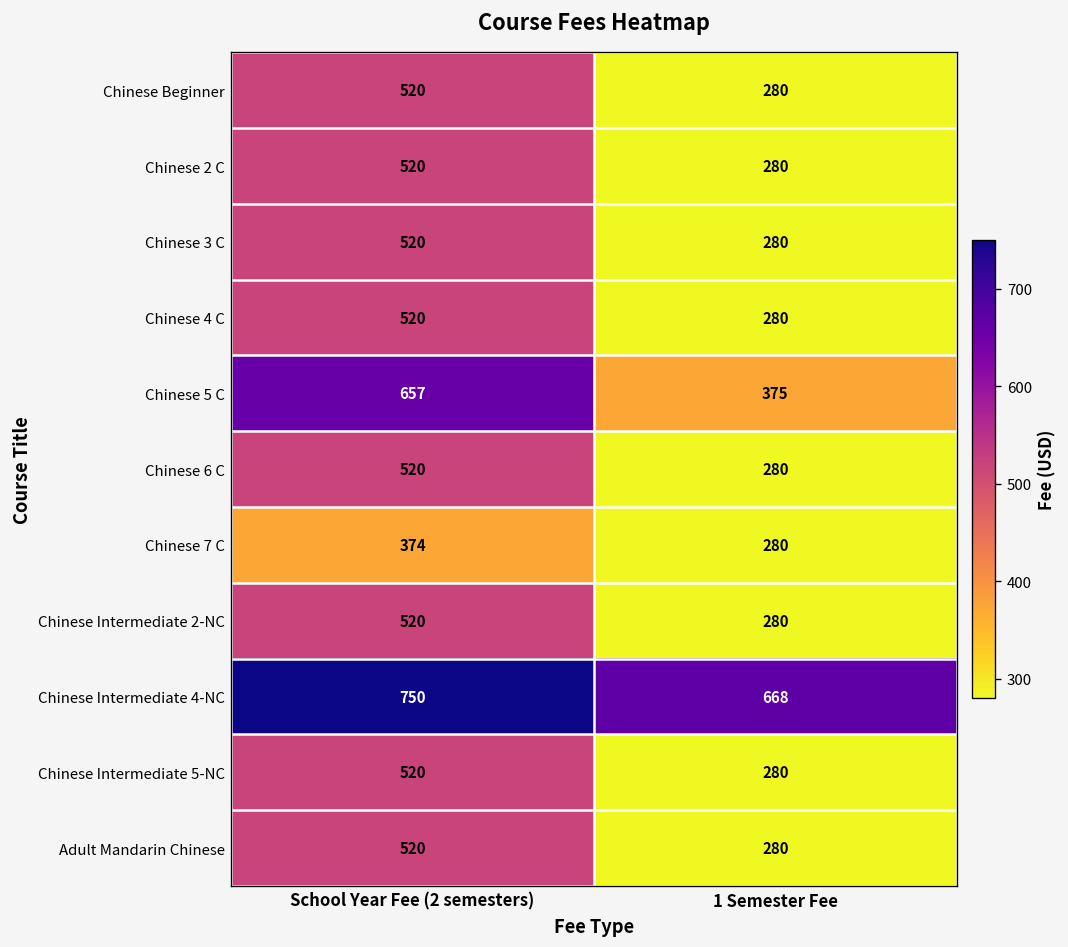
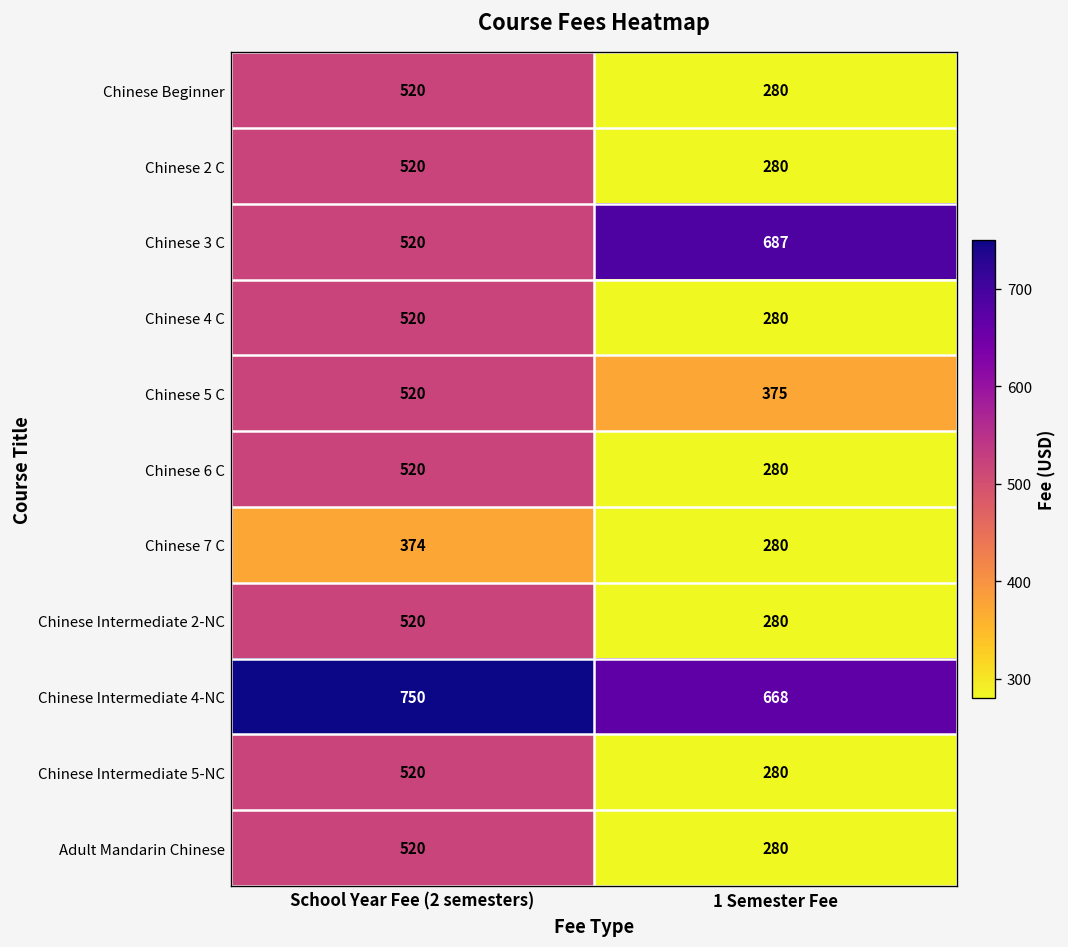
Chinese 3 C, 1 Semester Fee: 280 -> 687
Chinese 5 C, School Year Fee (2 semesters): 657 -> 520
